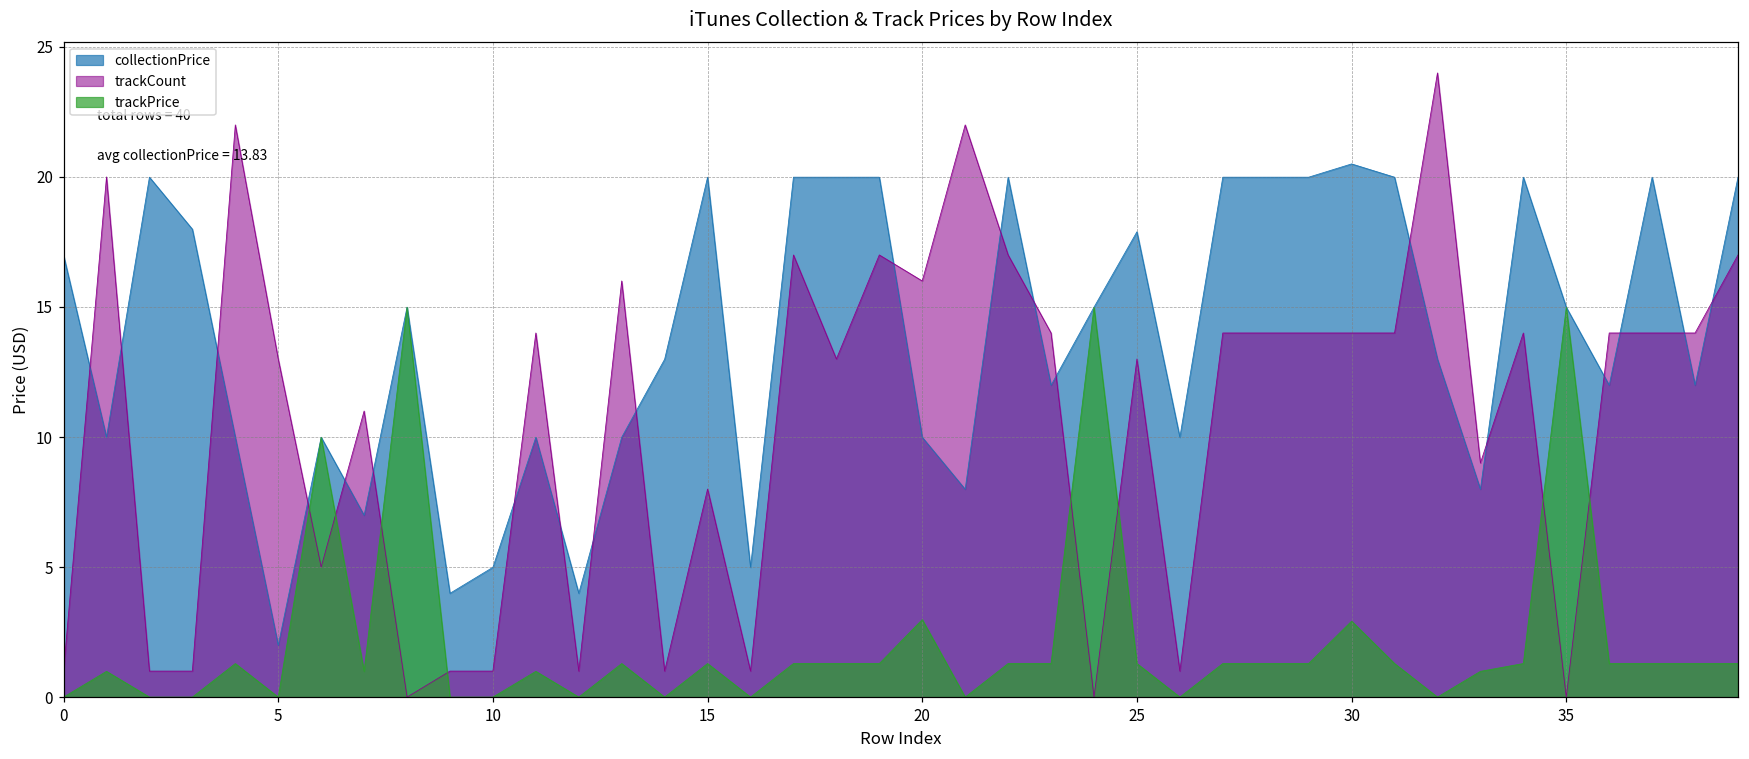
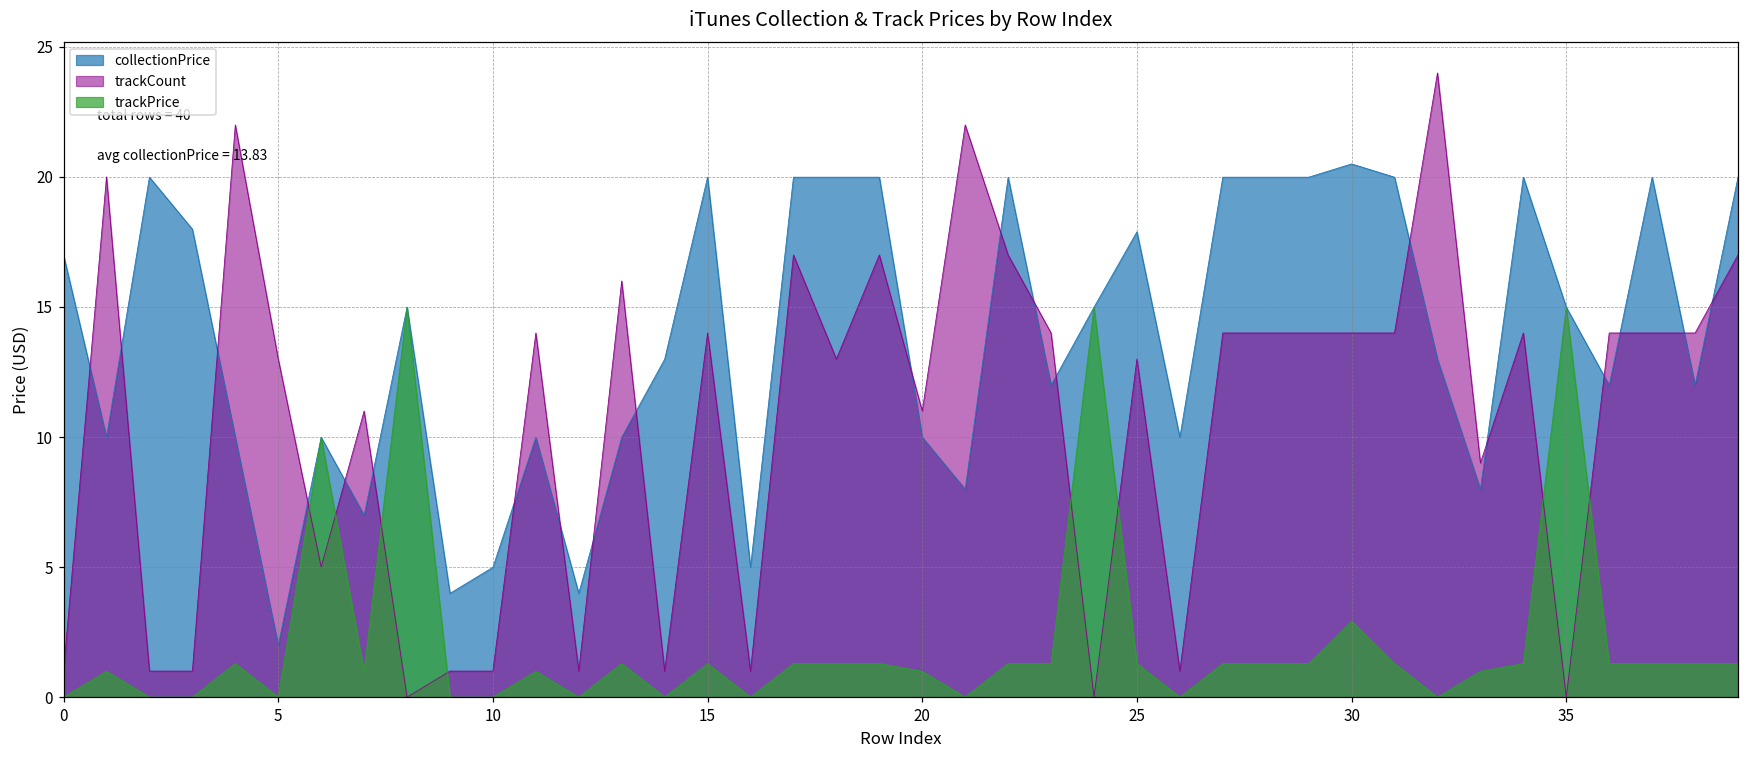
trackCount, 15: 8 -> 14
trackCount, 20: 16 -> 11
trackPrice, 20: 3.0 -> 1.0
